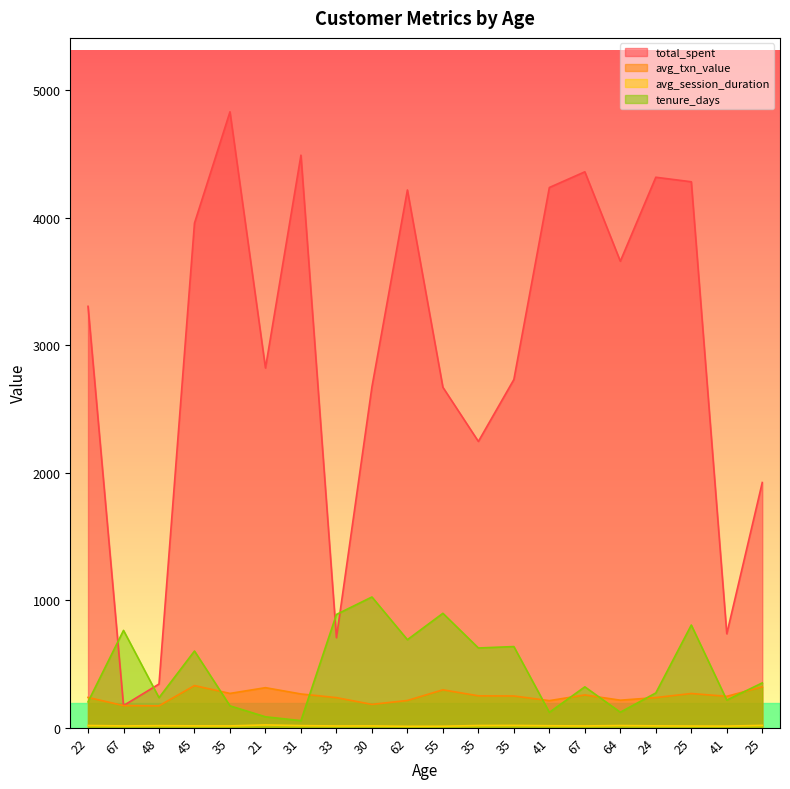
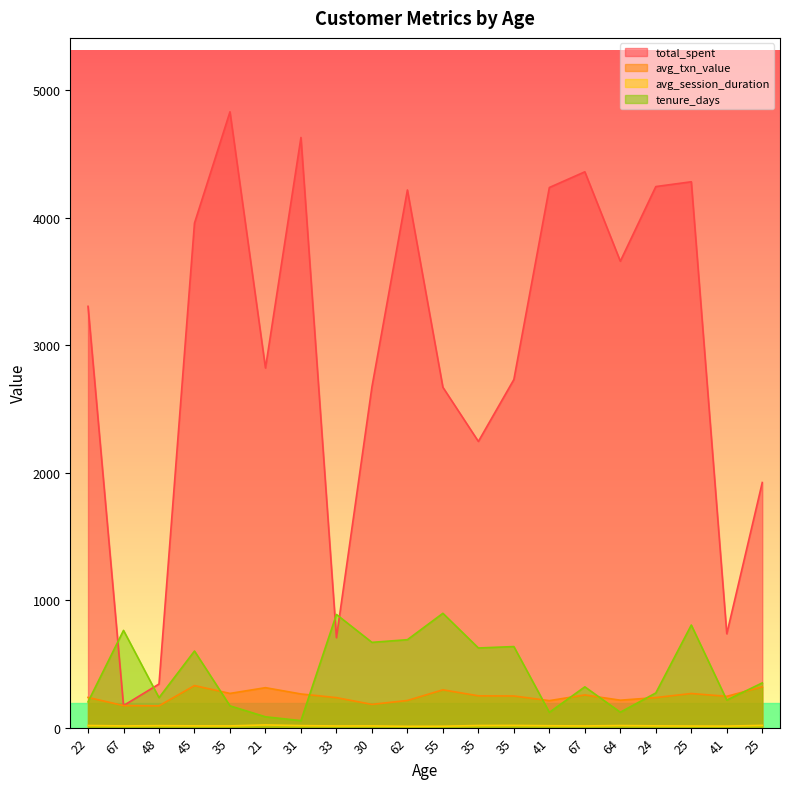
total_spent, 31: 4490 -> 4630
tenure_days, 30: 1030 -> 670
total_spent, 24: 4320 -> 4250
